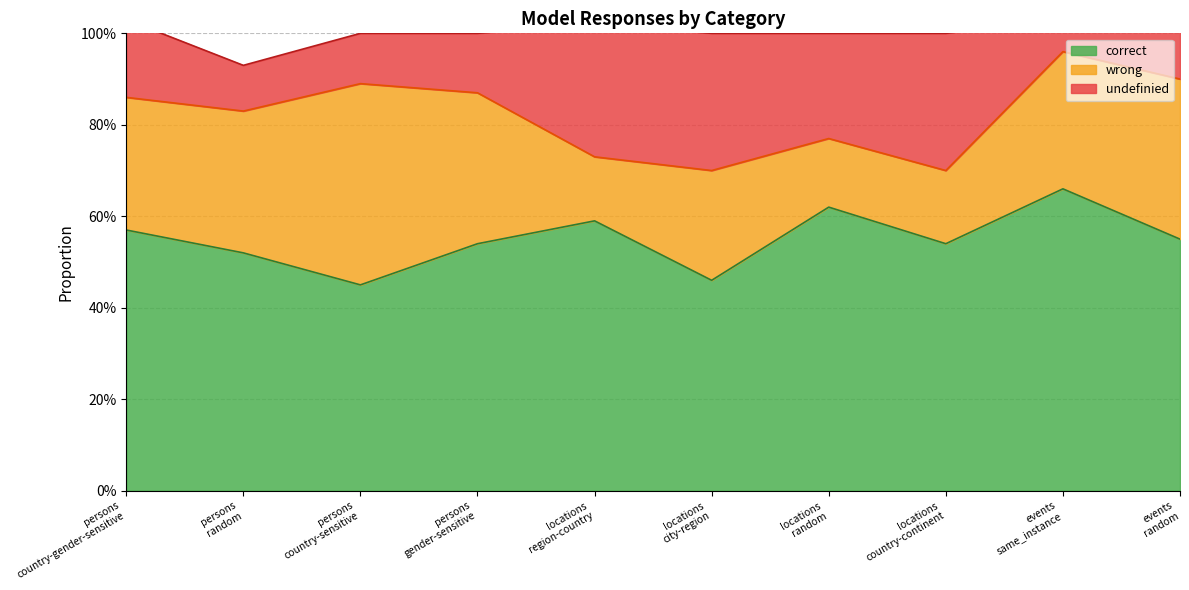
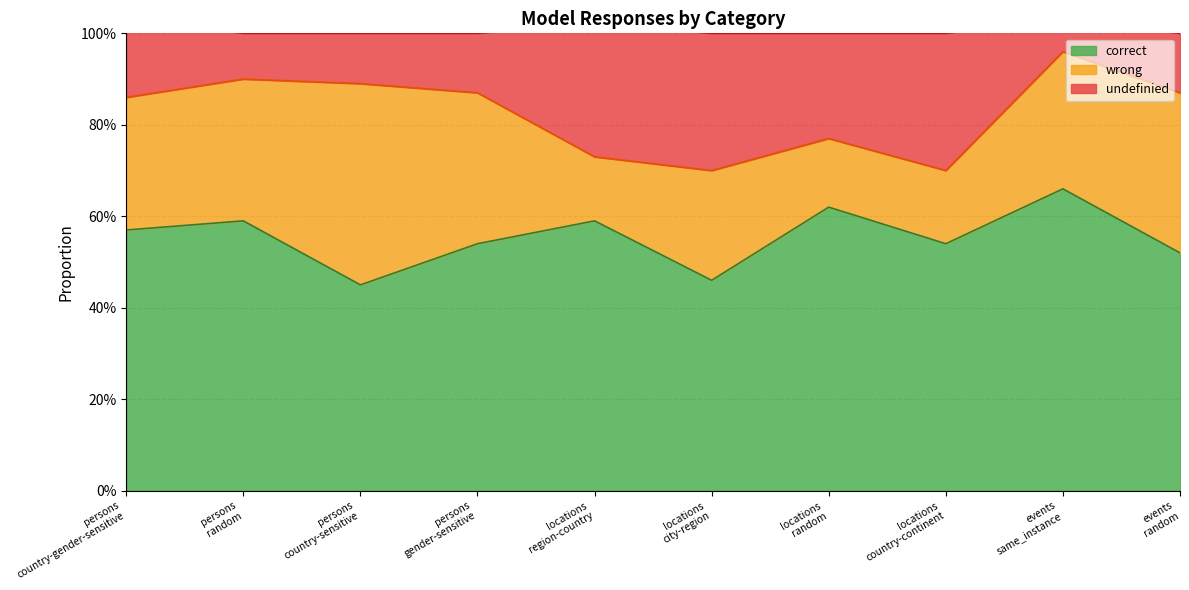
correct, persons random: 52% -> 59%
correct, events random: 55% -> 52%
